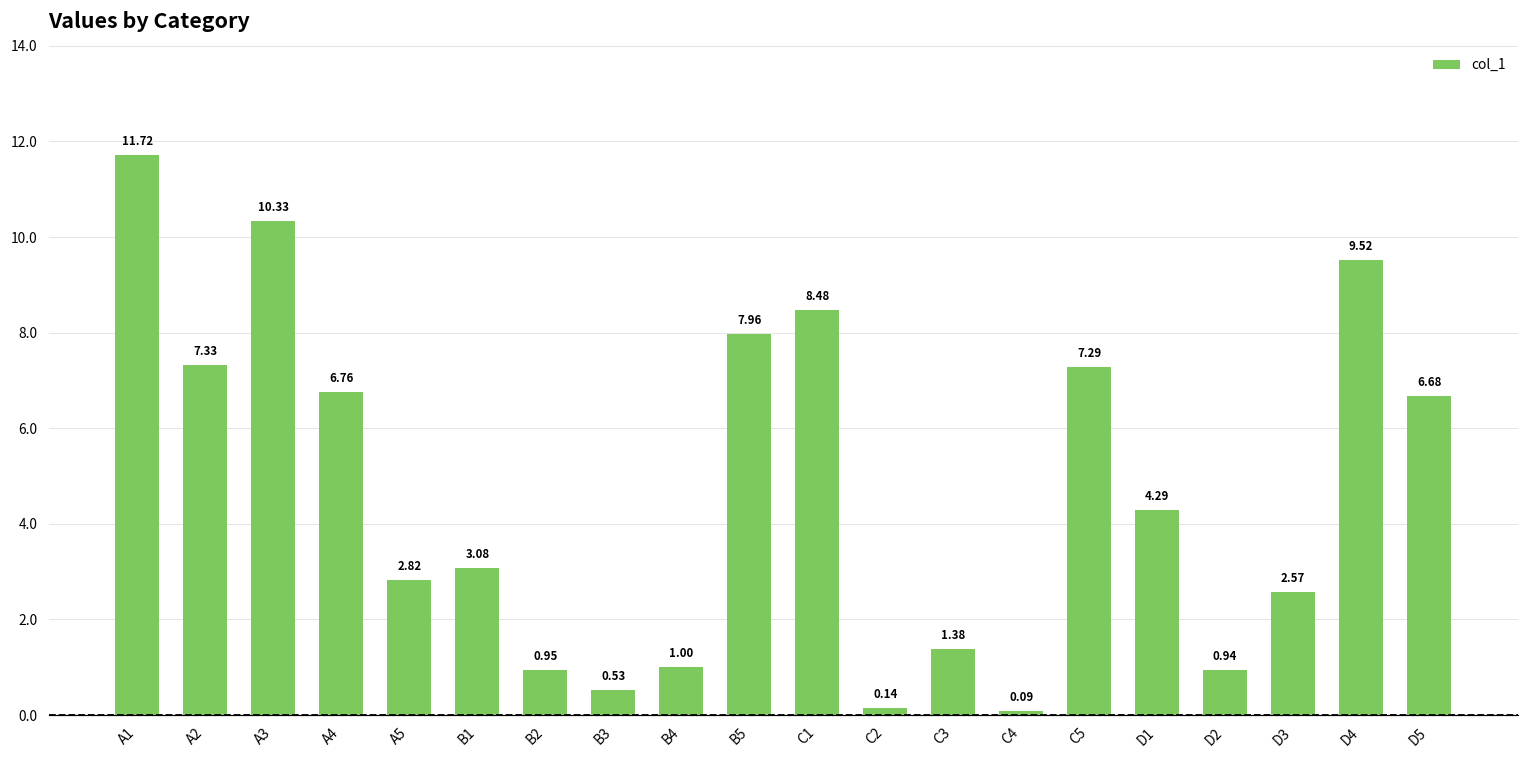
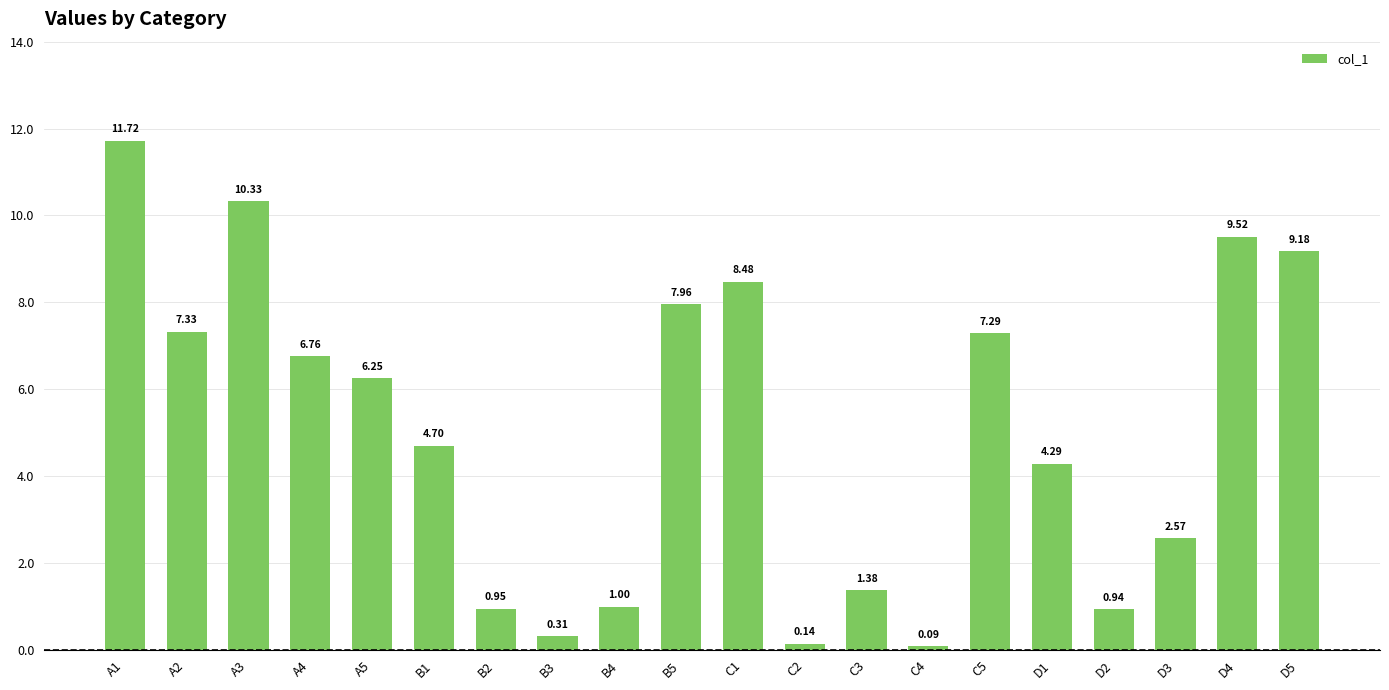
A5: 2.82 -> 6.25
B1: 3.08 -> 4.70
B3: 0.53 -> 0.31
D5: 6.68 -> 9.18
